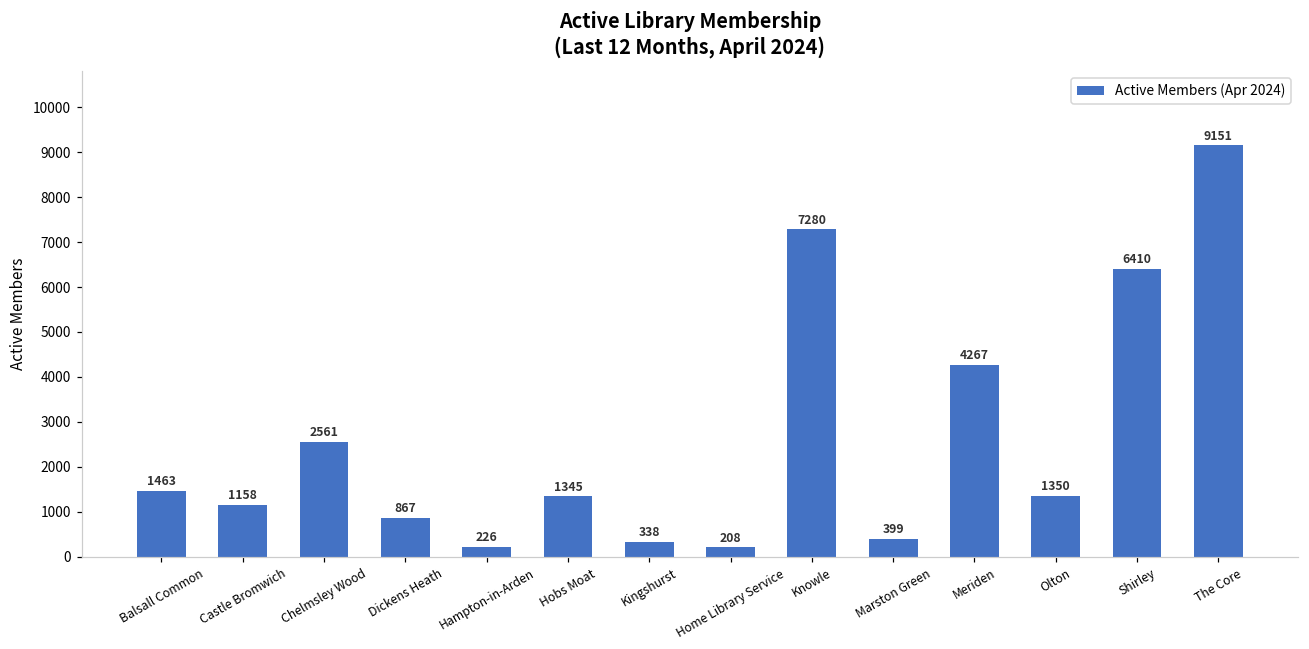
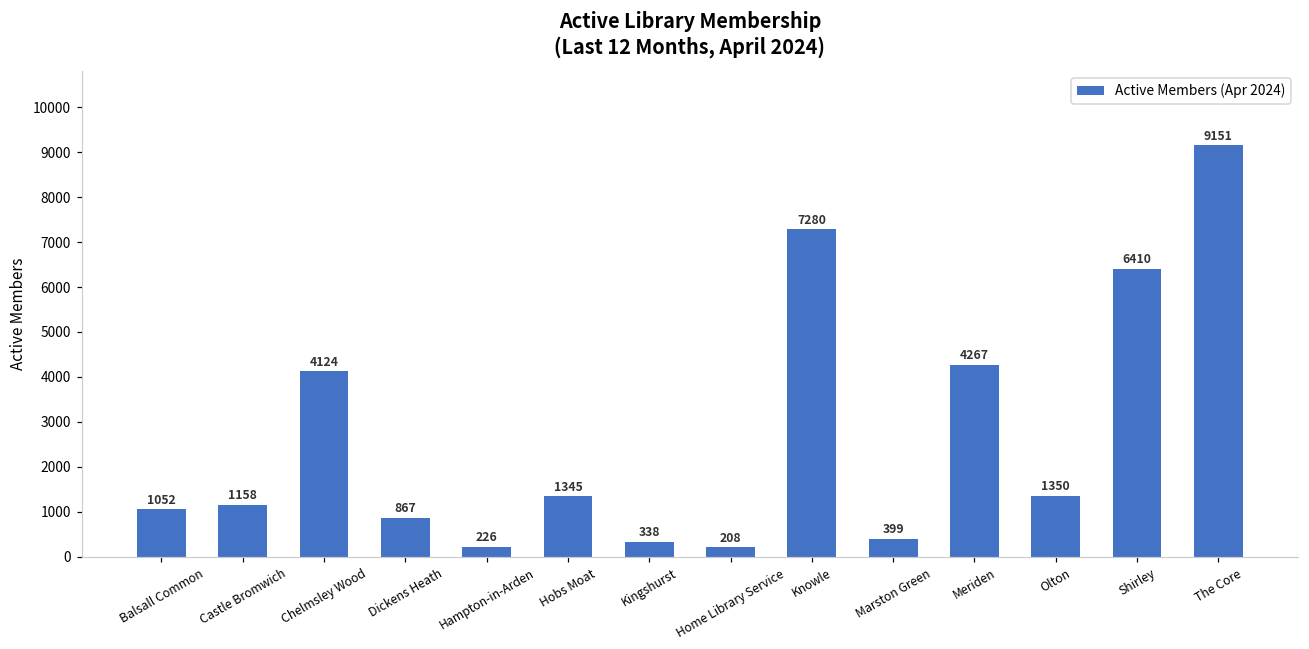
Balsall Common: 1463 -> 1052
Chelmsley Wood: 2561 -> 4124
